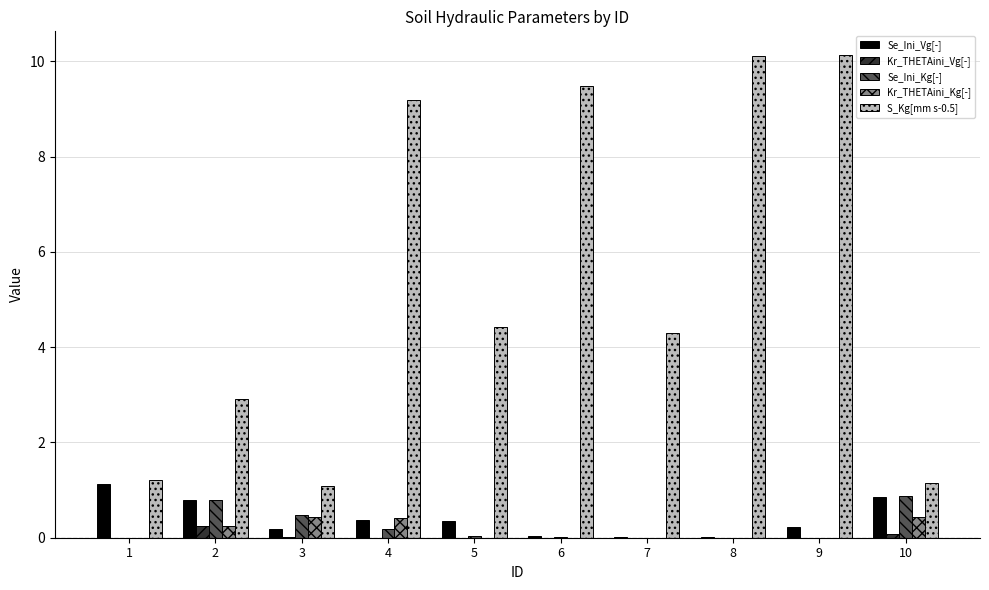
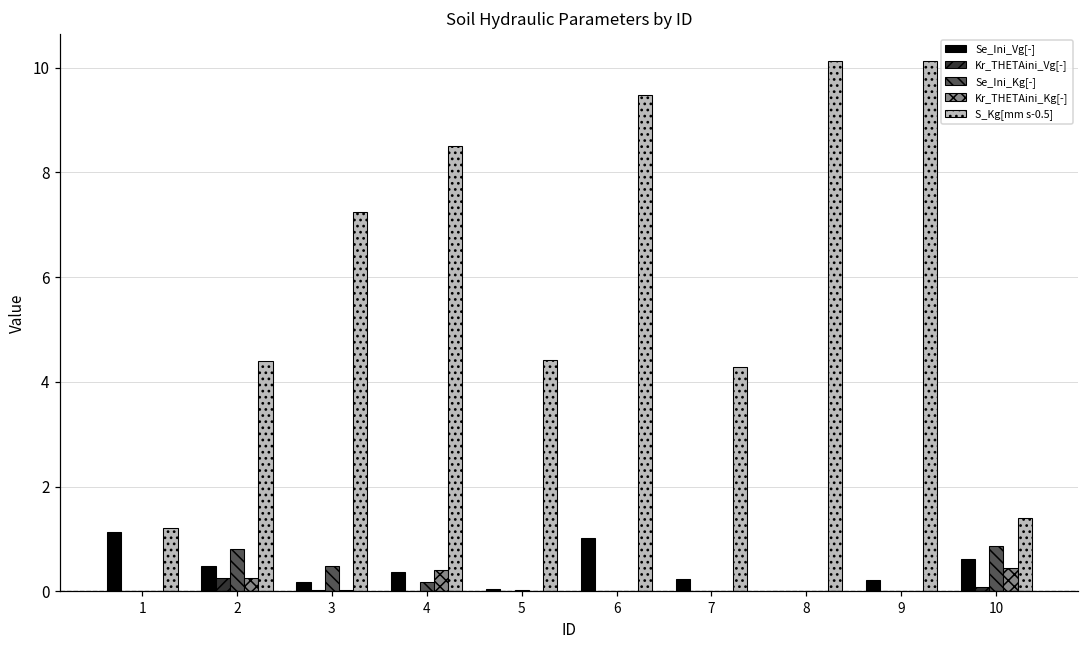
Se_Ini_Vg[-], 2: 0.8 -> 0.5
S_Kg[mm s-0.5], 2: 2.9 -> 4.4
Kr_THETAini_Kg[-], 3: 0.4 -> 0.0
S_Kg[mm s-0.5], 3: 1.1 -> 7.3
S_Kg[mm s-0.5], 4: 9.2 -> 8.5
Se_Ini_Vg[-], 5: 0.3 -> 0.1
Se_Ini_Vg[-], 6: 0.0 -> 1.0
Se_Ini_Vg[-], 7: 0.0 -> 0.2
Se_Ini_Vg[-], 10: 0.8 -> 0.6
S_Kg[mm s-0.5], 10: 1.1 -> 1.4
